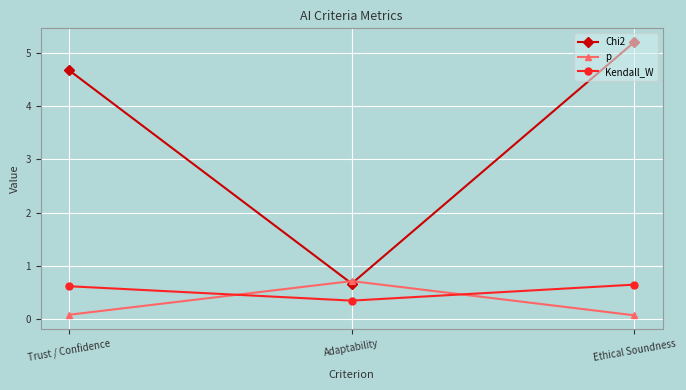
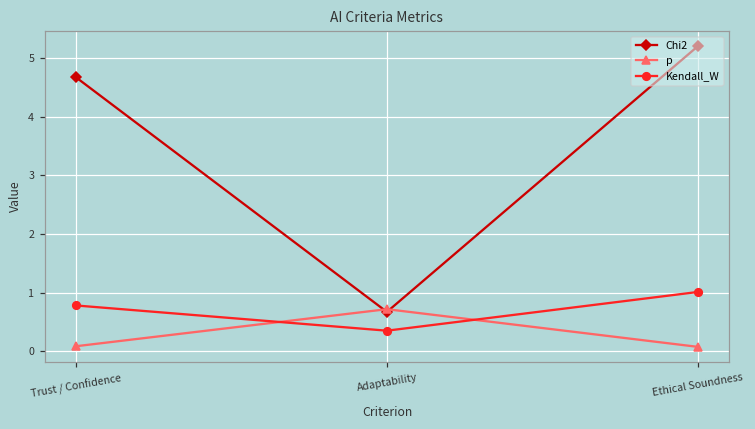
Kendall_W, Trust / Confidence: 0.6 -> 0.8
Kendall_W, Ethical Soundness: 0.7 -> 1.0
